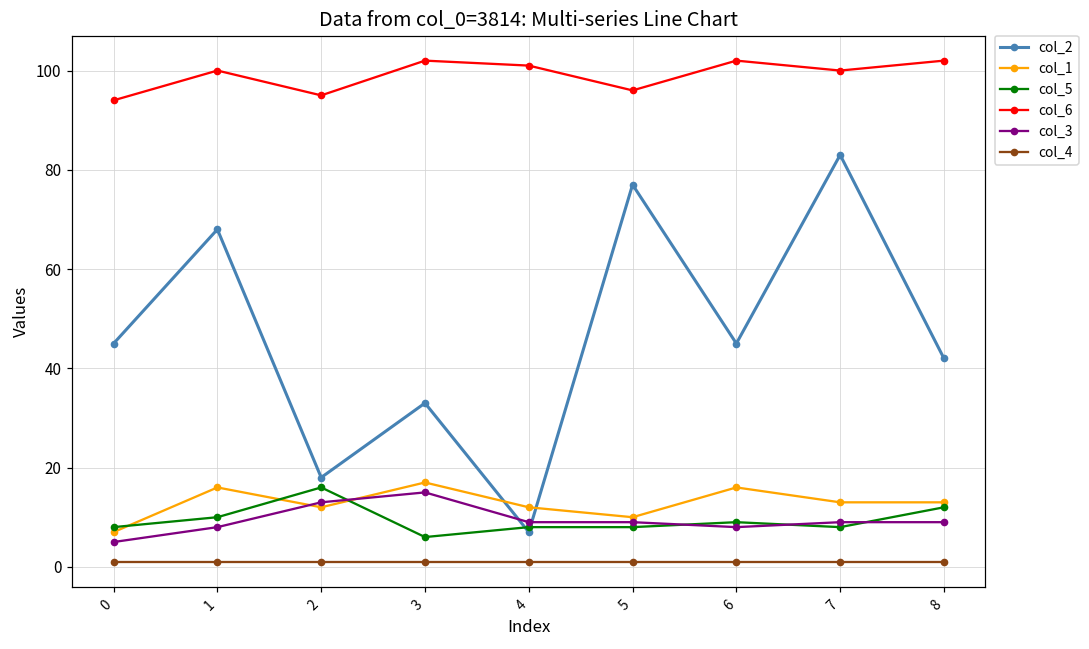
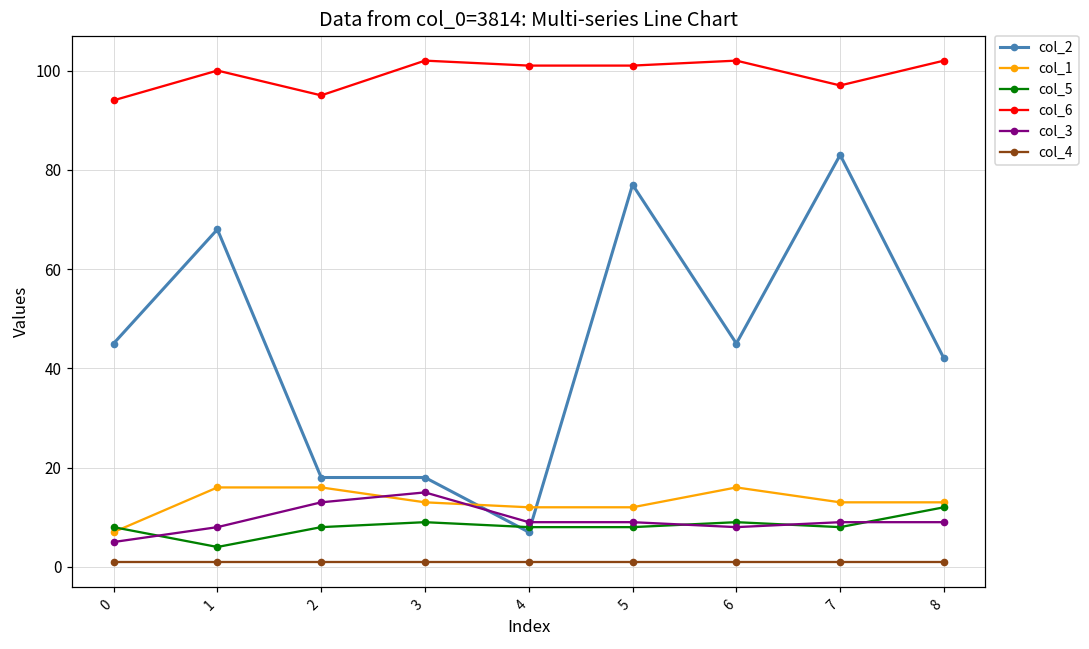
col_5, 1: 10 -> 4
col_1, 2: 12 -> 16
col_5, 2: 16 -> 8
col_2, 3: 33 -> 18
col_1, 3: 17 -> 13
col_5, 3: 6 -> 9
col_1, 5: 10 -> 12
col_6, 5: 96 -> 101
col_6, 7: 100 -> 97
